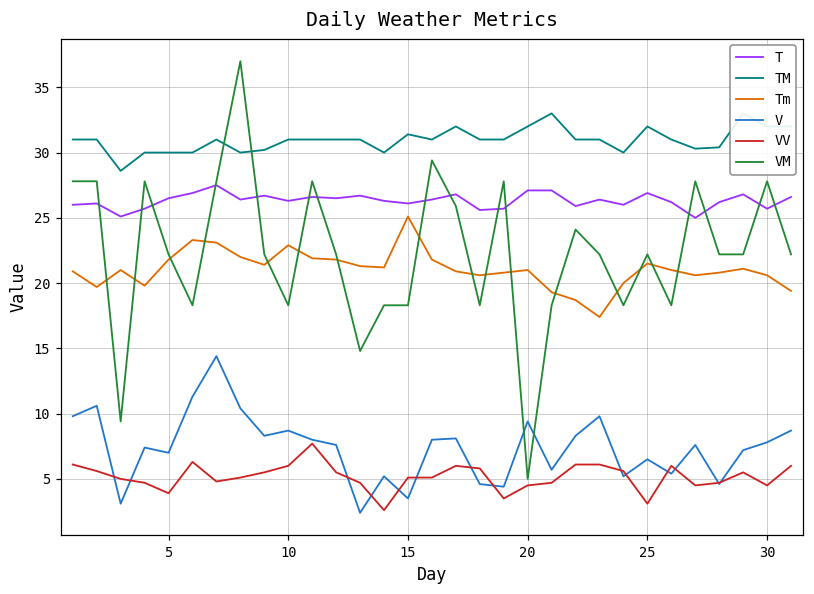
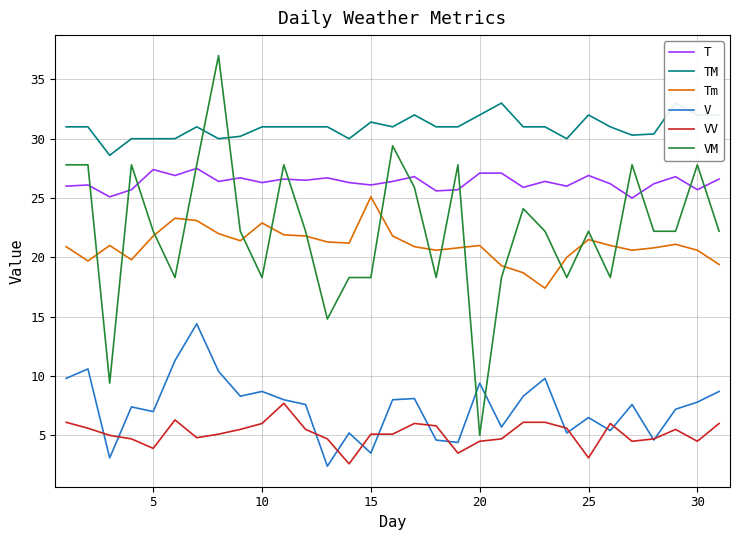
T, 5: 26.5 -> 27.4
